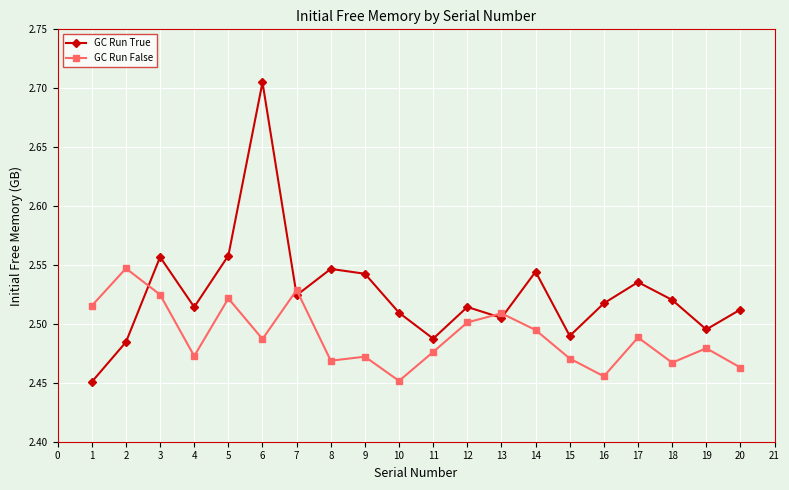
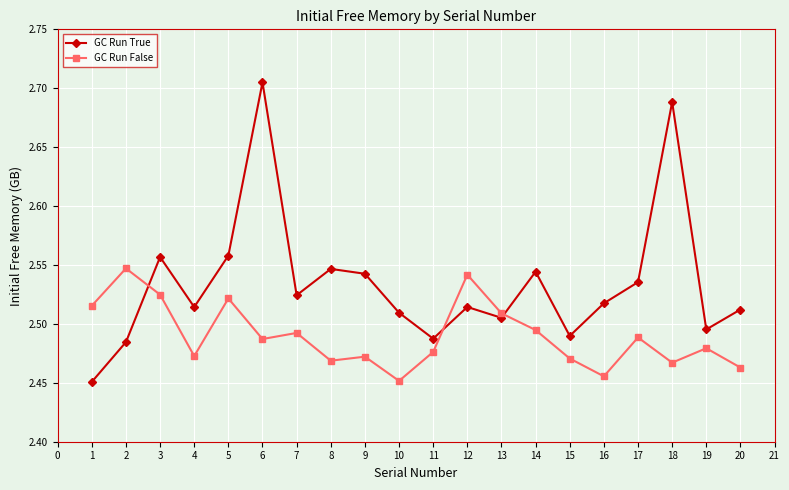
GC Run False, 7: 2.529 -> 2.492
GC Run False, 12: 2.501 -> 2.542
GC Run True, 18: 2.520 -> 2.688
